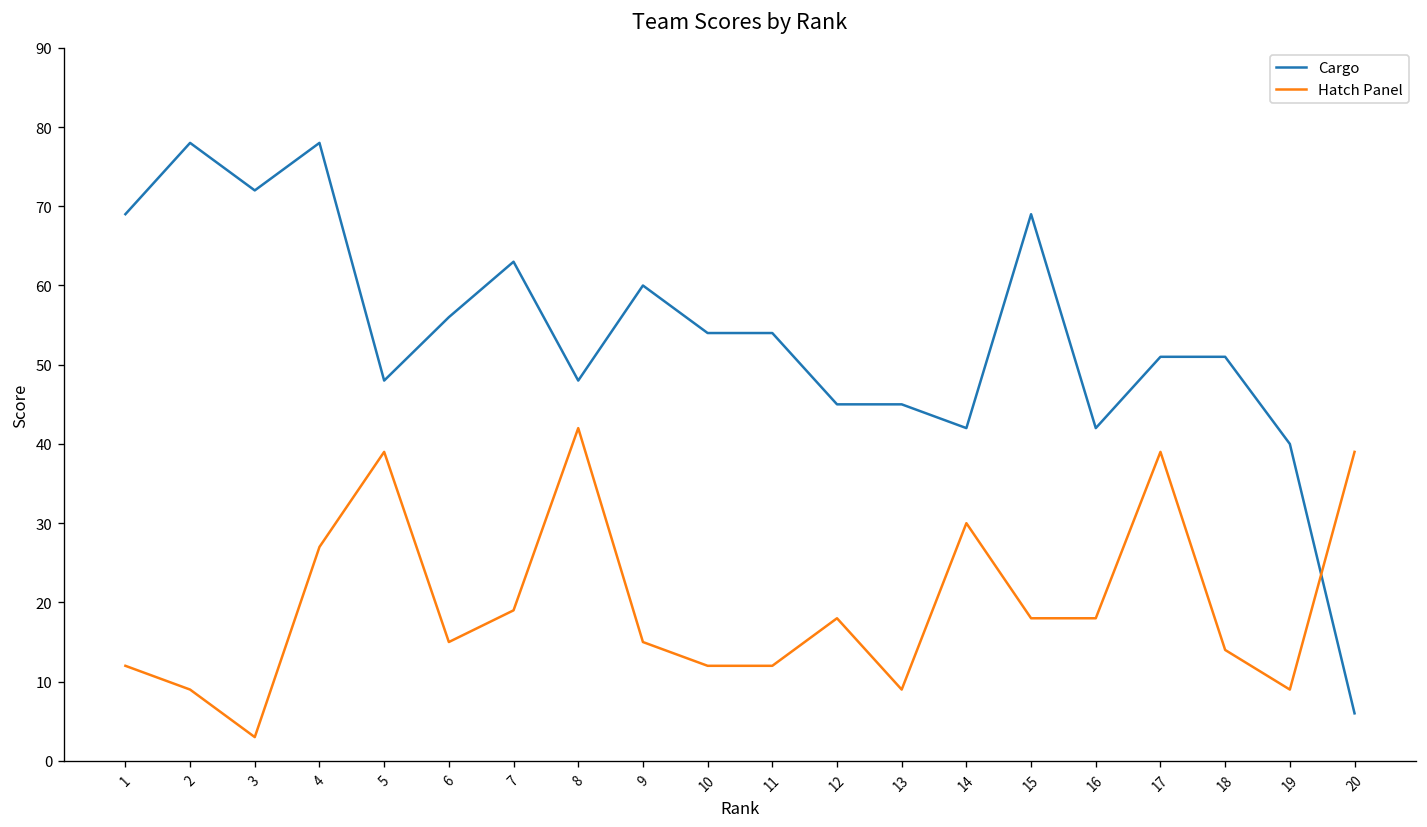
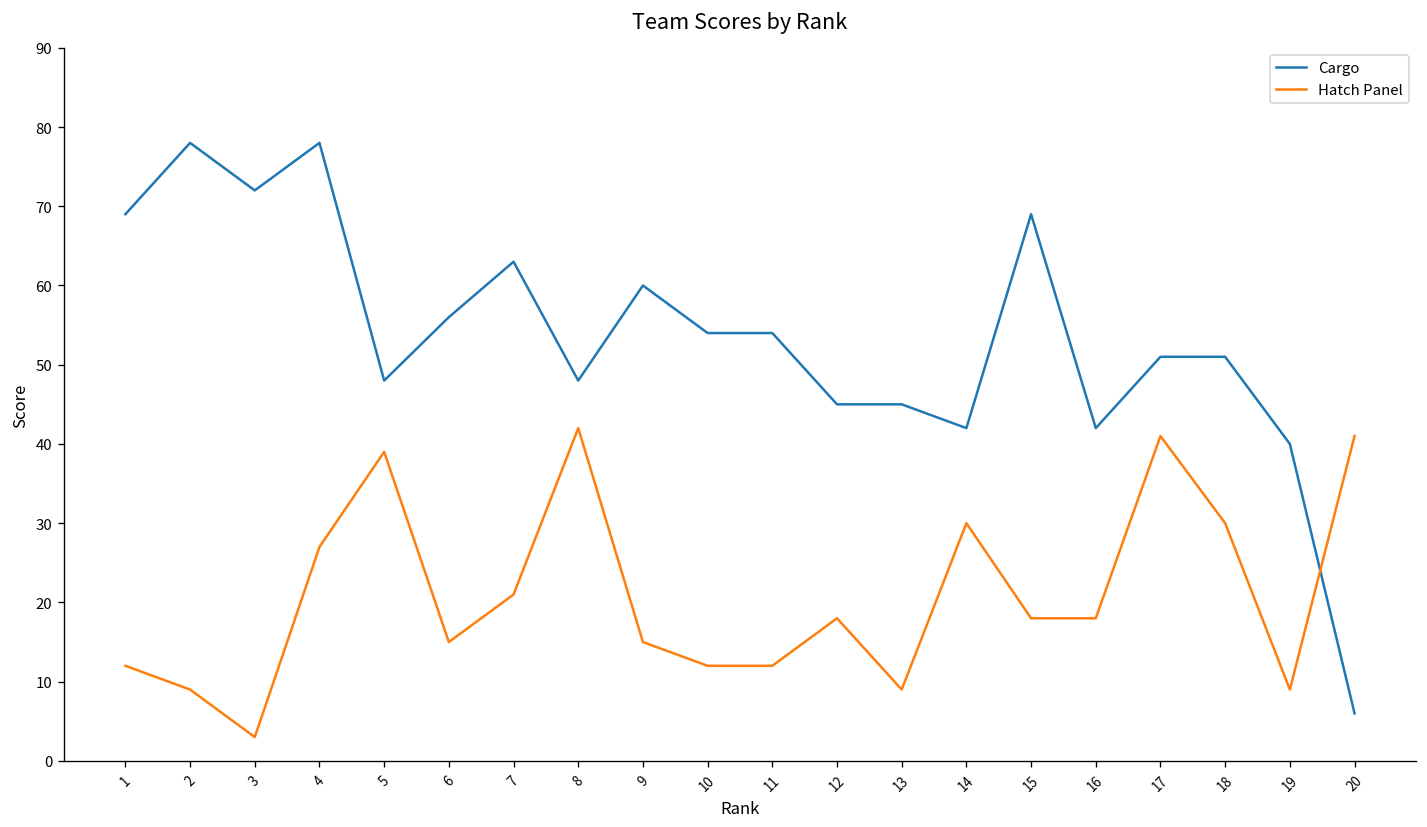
Hatch Panel, 7: 19 -> 21
Hatch Panel, 17: 39 -> 41
Hatch Panel, 18: 14 -> 30
Hatch Panel, 20: 39 -> 41
